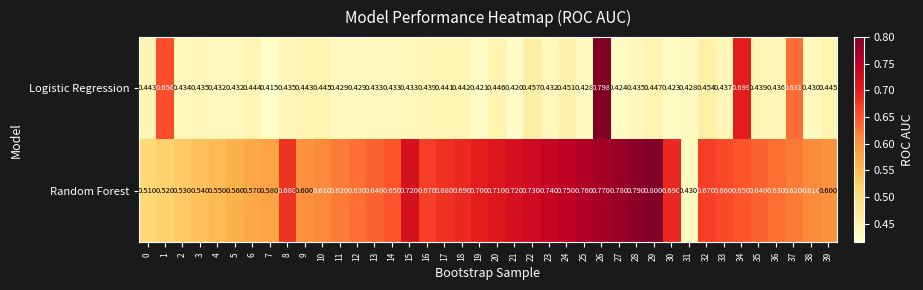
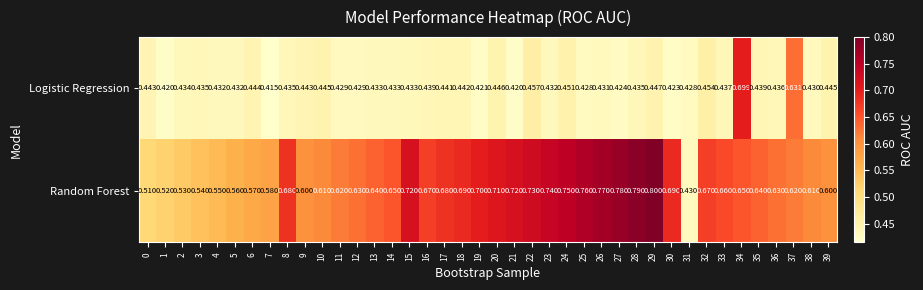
Logistic Regression, 1: 0.656 -> 0.420
Logistic Regression, 26: 0.798 -> 0.431
